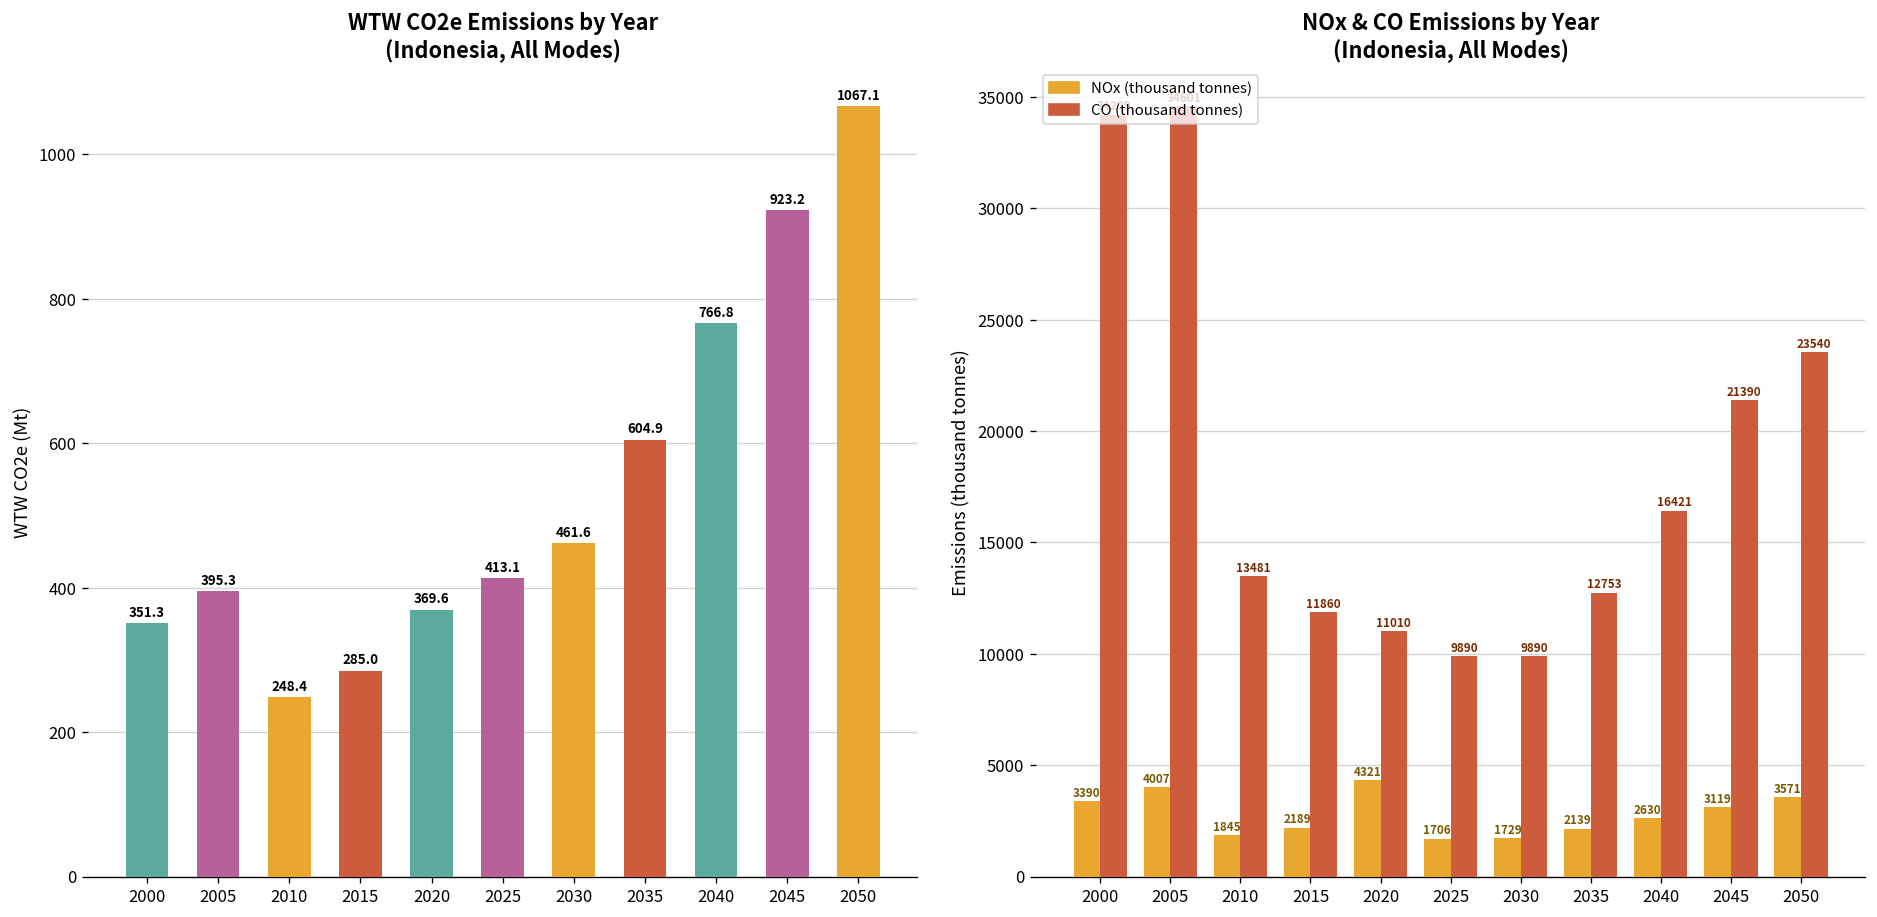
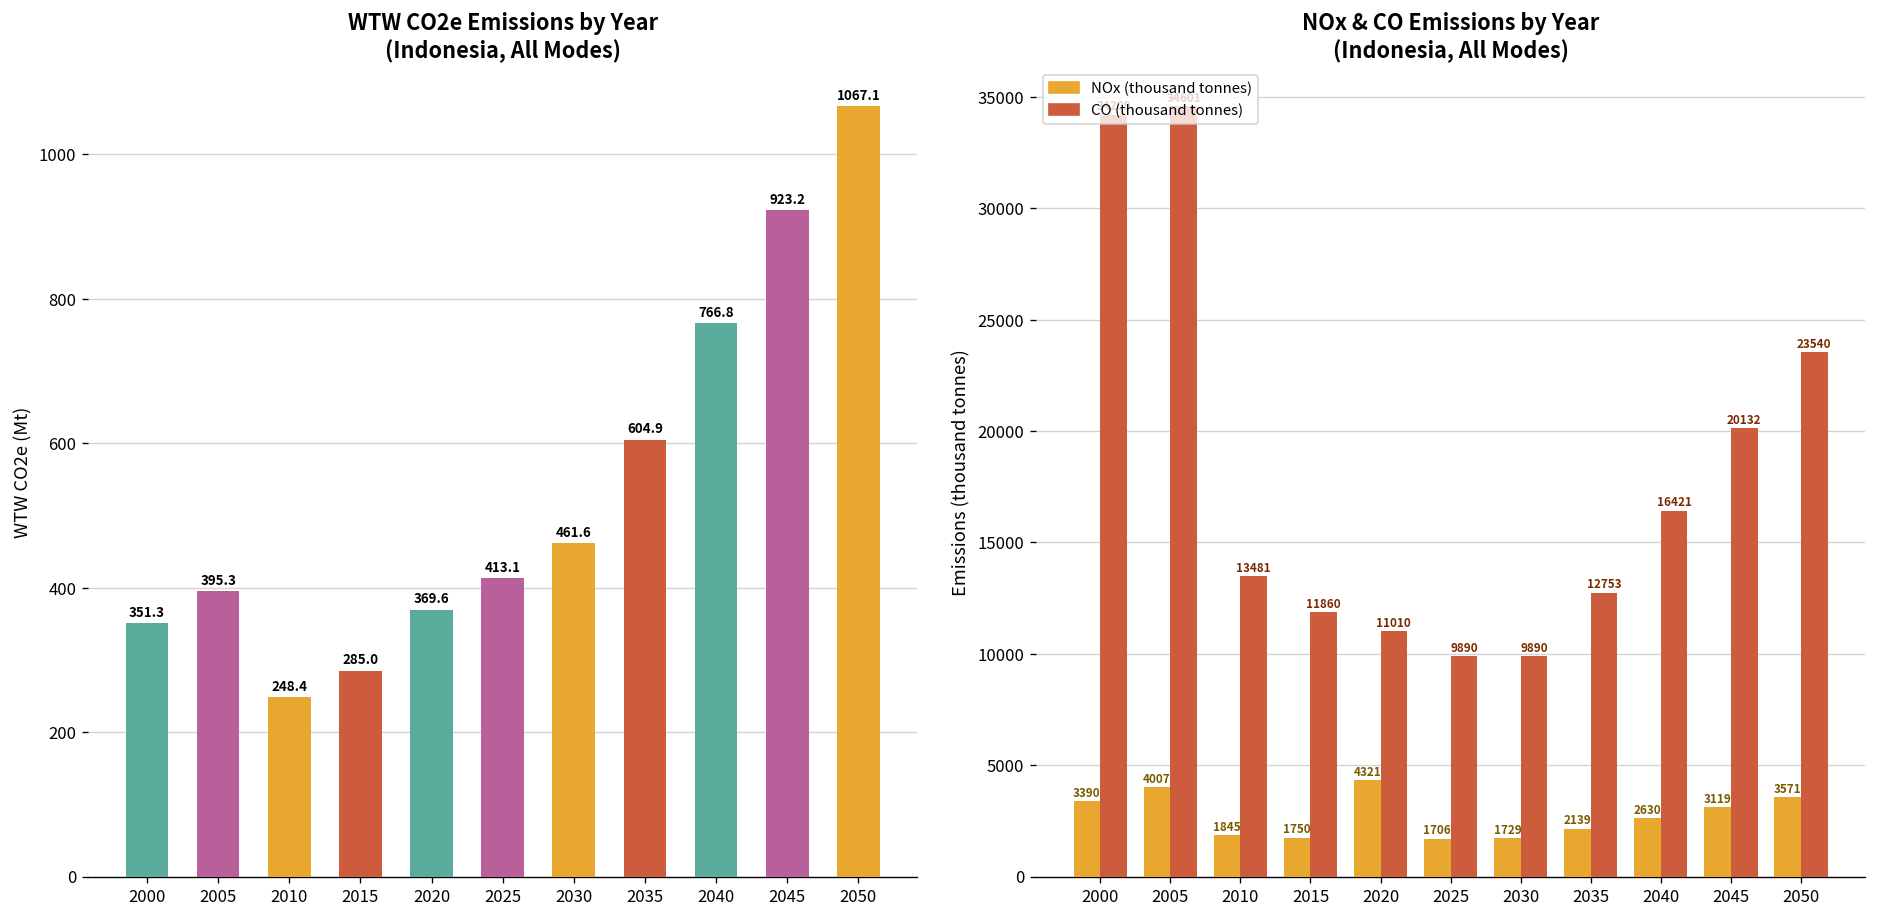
NOx & CO Emissions by Year (Indonesia, All Modes), NOx (thousand tonnes), 2015: 2189 -> 1750
NOx & CO Emissions by Year (Indonesia, All Modes), CO (thousand tonnes), 2045: 21390 -> 20132
